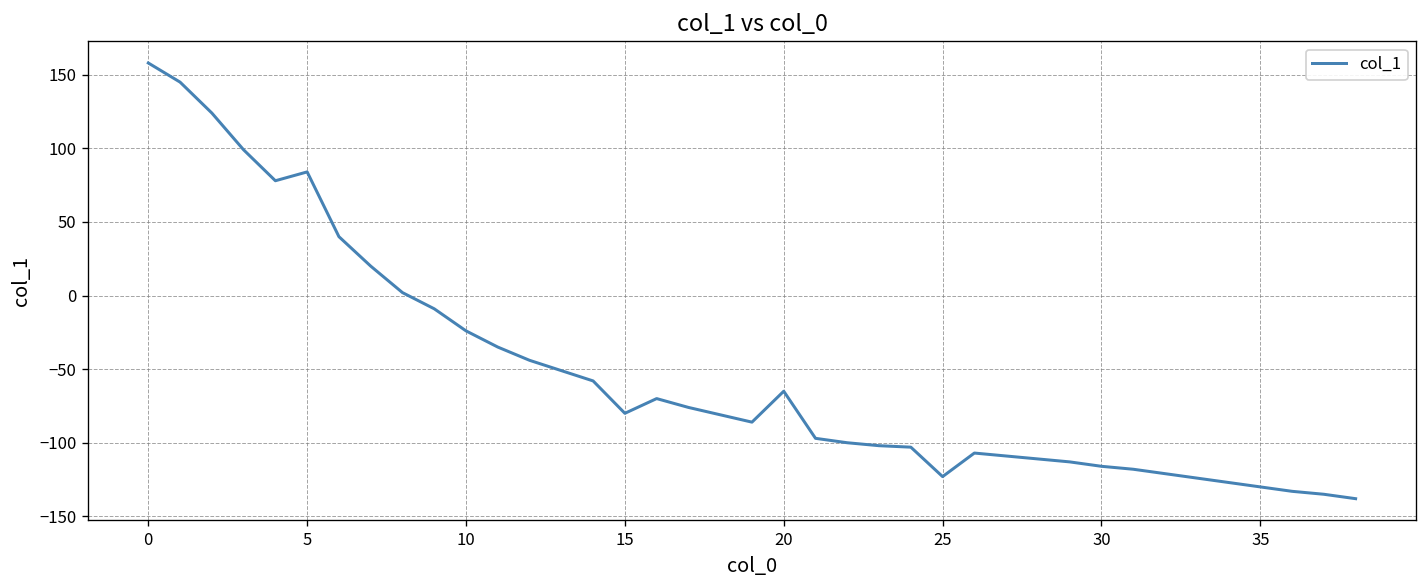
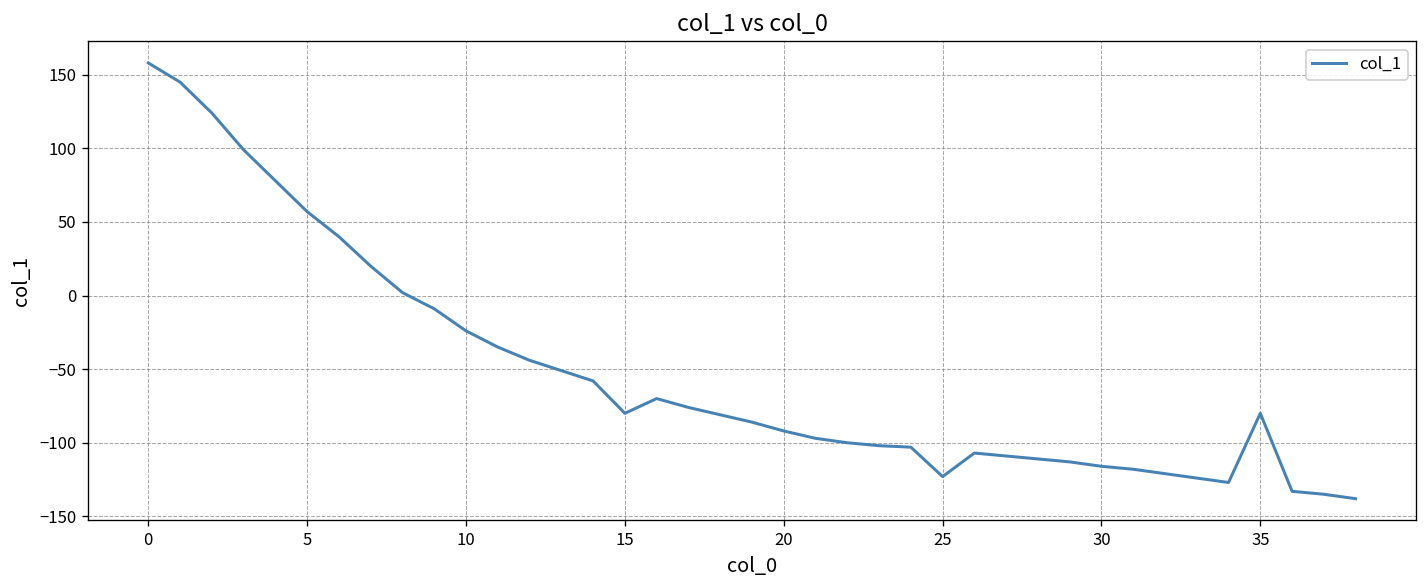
5: 84 -> 57
20: -65 -> -92
35: -130 -> -80
